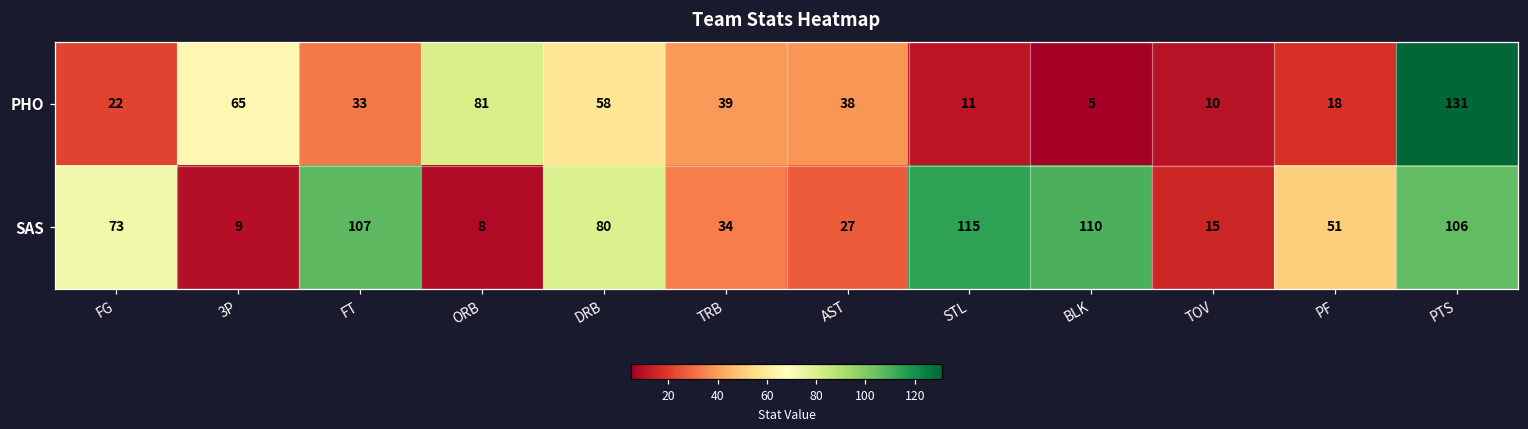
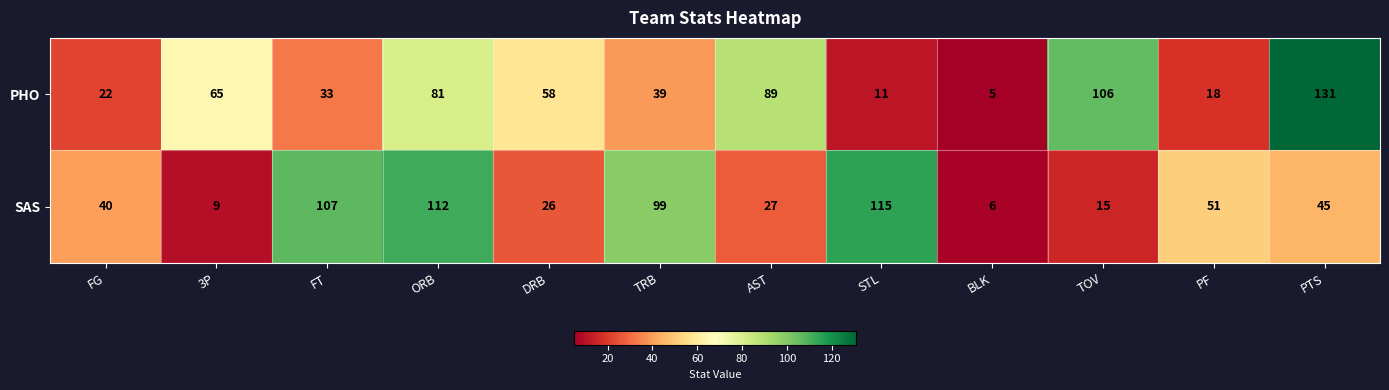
PHO, AST: 38 -> 89
PHO, TOV: 10 -> 106
SAS, FG: 73 -> 40
SAS, ORB: 8 -> 112
SAS, DRB: 80 -> 26
SAS, TRB: 34 -> 99
SAS, BLK: 110 -> 6
SAS, PTS: 106 -> 45
